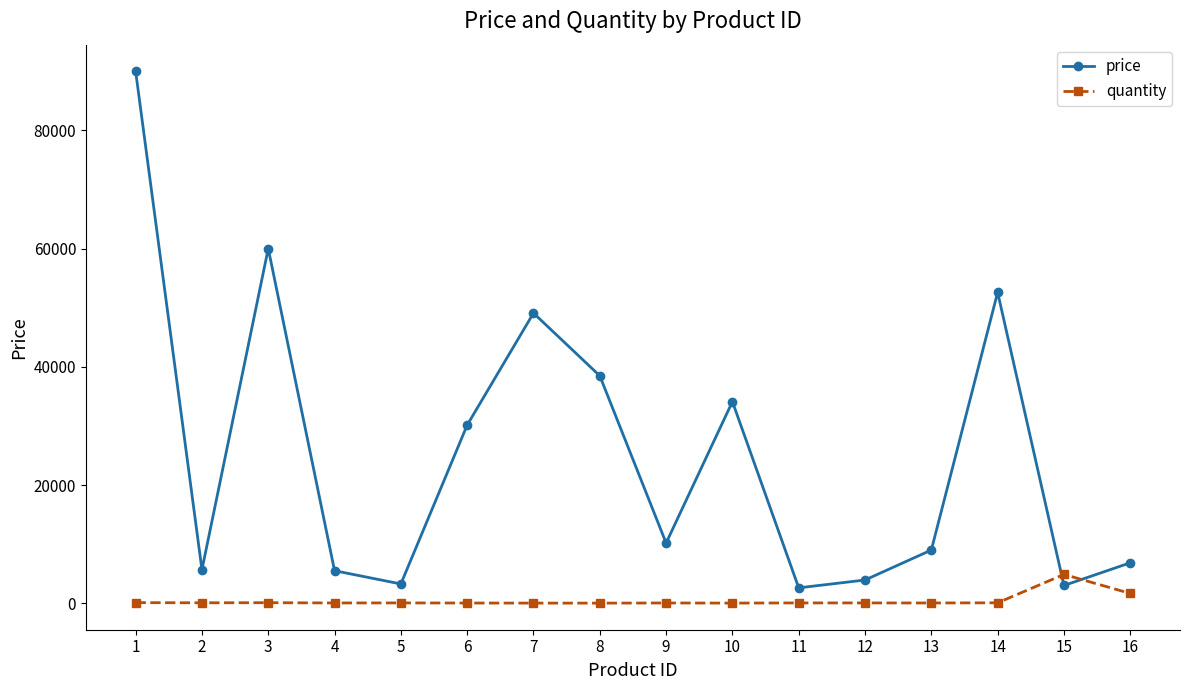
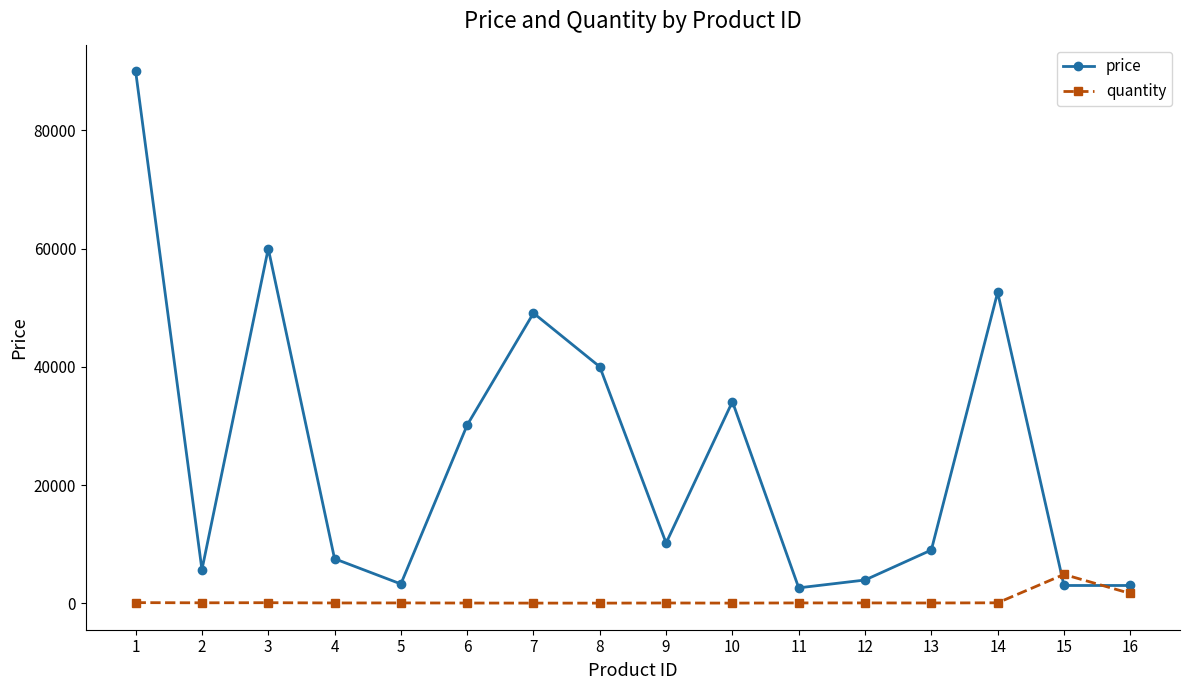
price, 4: 6000 -> 8000
price, 8: 38000 -> 40000
price, 16: 7000 -> 3000
